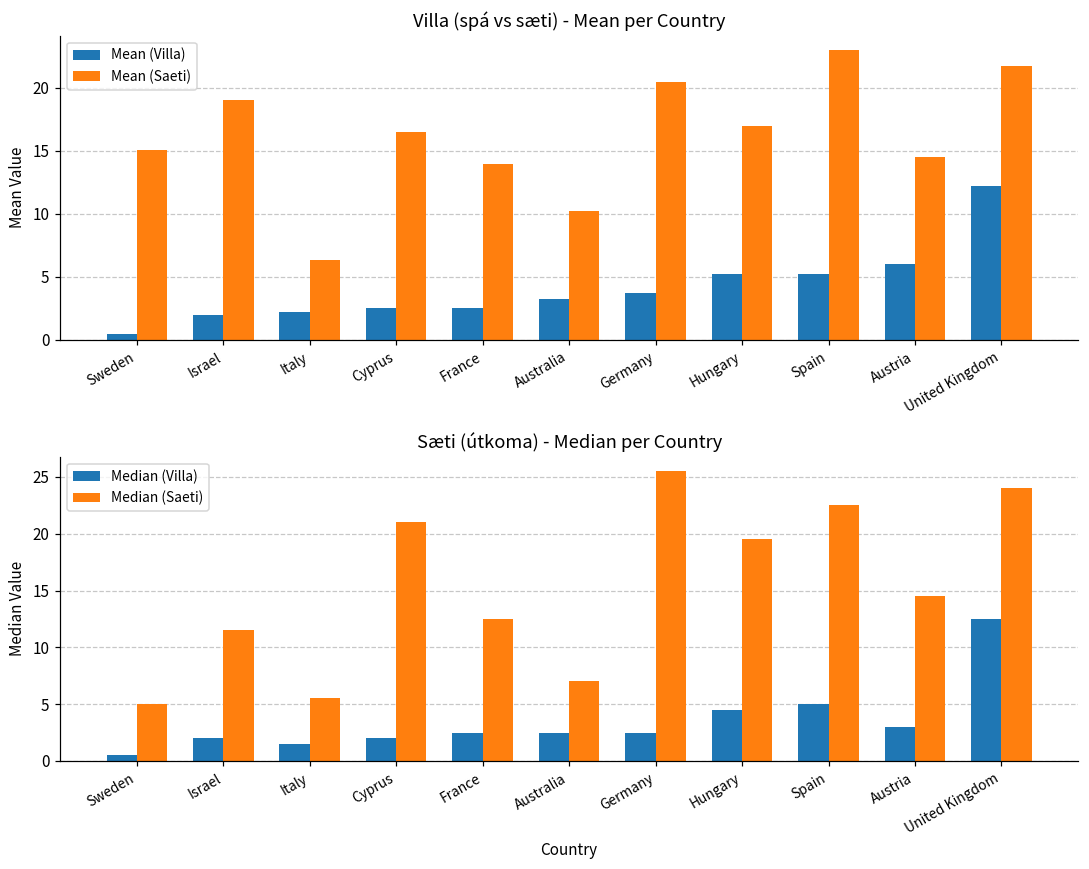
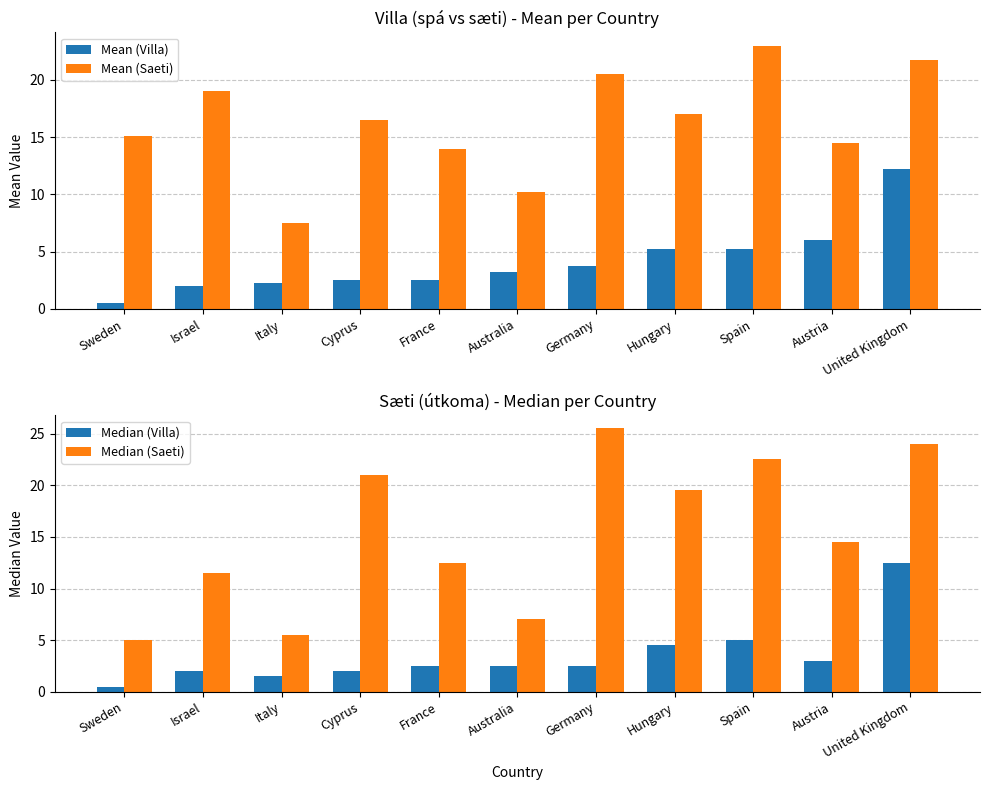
Villa (spá vs sæti) - Mean per Country, Mean (Saeti), Italy: 6.3 -> 7.5
